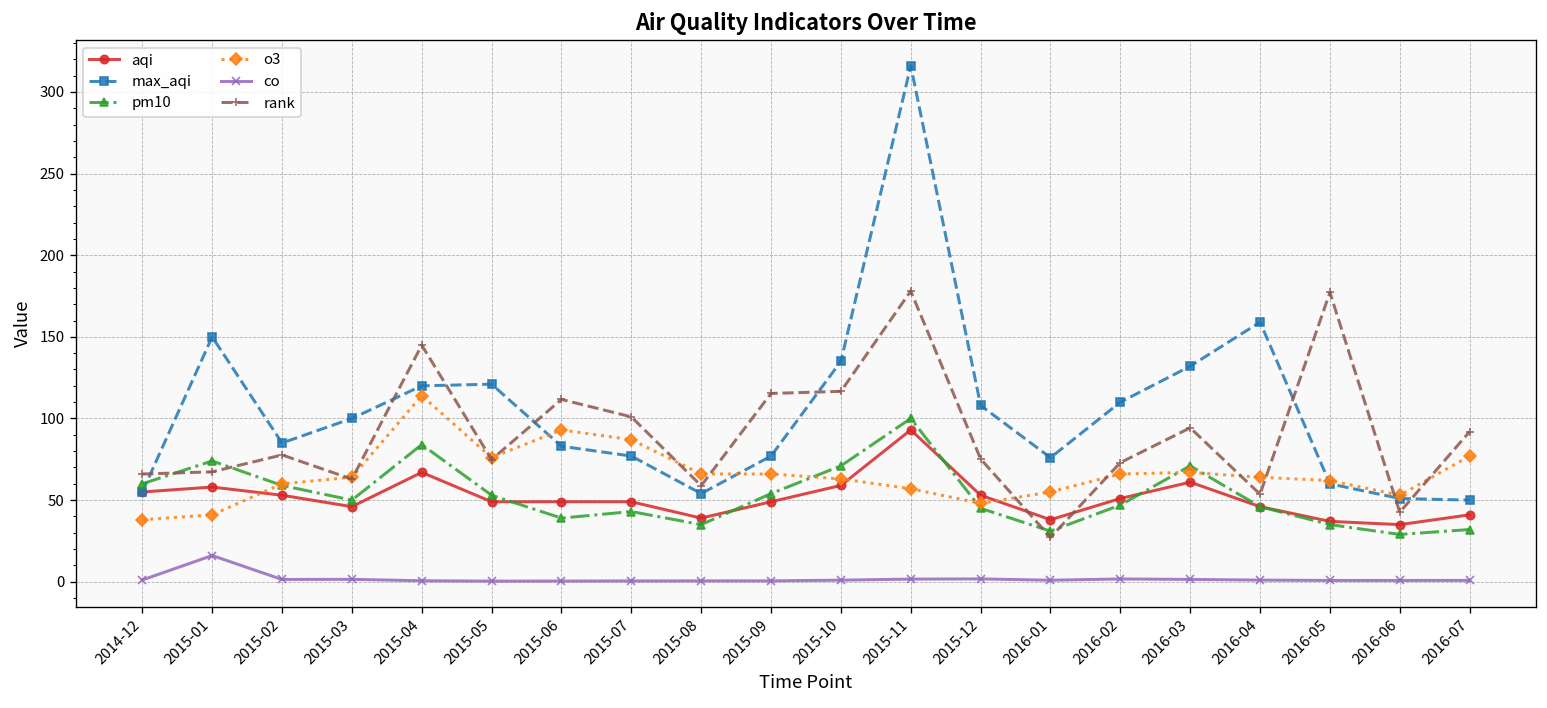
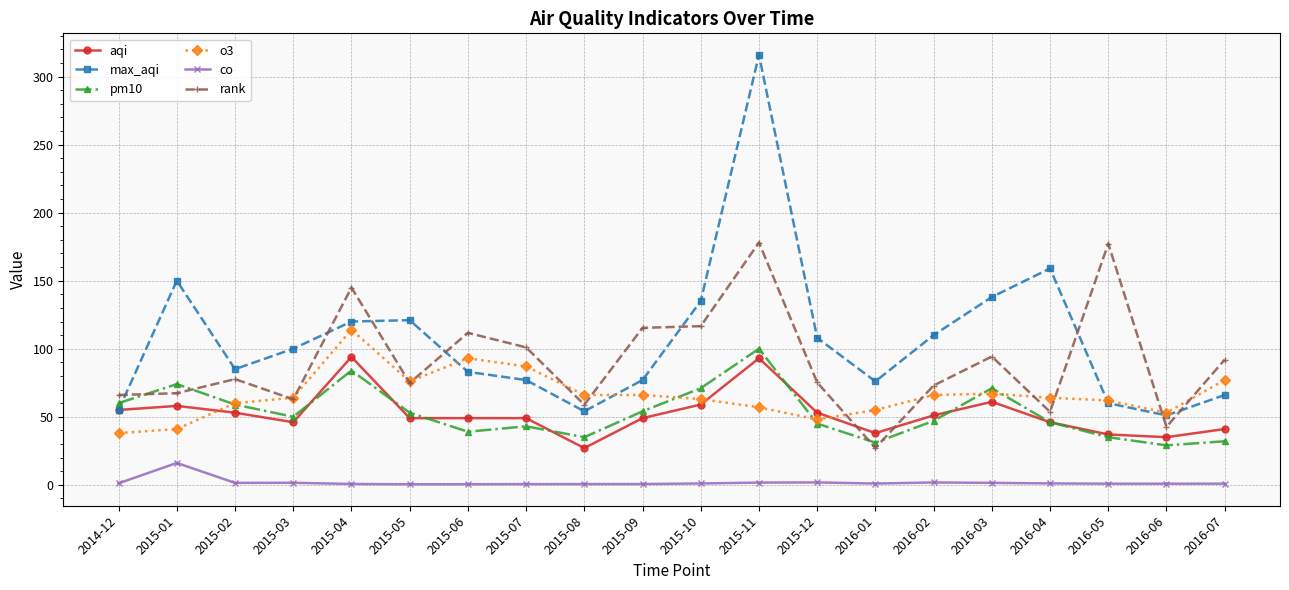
aqi, 2015-04: 67 -> 94
aqi, 2015-08: 39 -> 27
max_aqi, 2016-03: 132 -> 138
max_aqi, 2016-07: 50 -> 66
